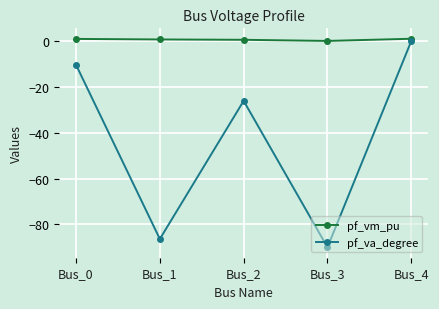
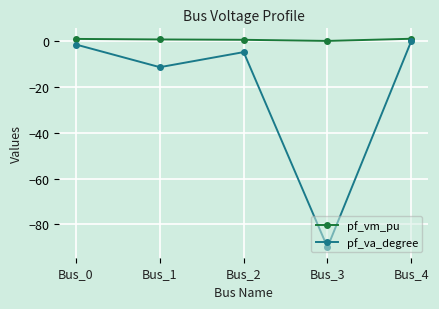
pf_va_degree, Bus_0: -10 -> -2
pf_va_degree, Bus_1: -86 -> -11
pf_va_degree, Bus_2: -26 -> -5
